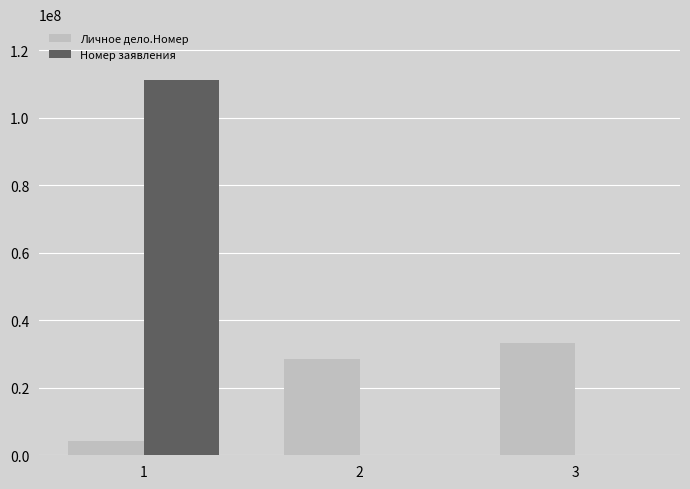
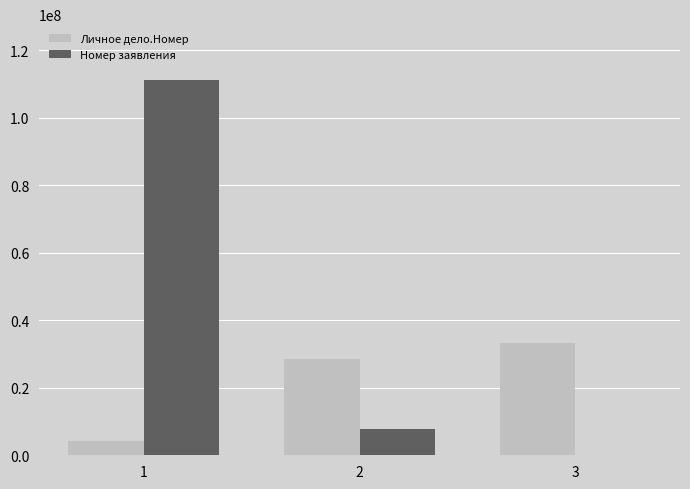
Номер заявления, 2: 0 -> 8000000
